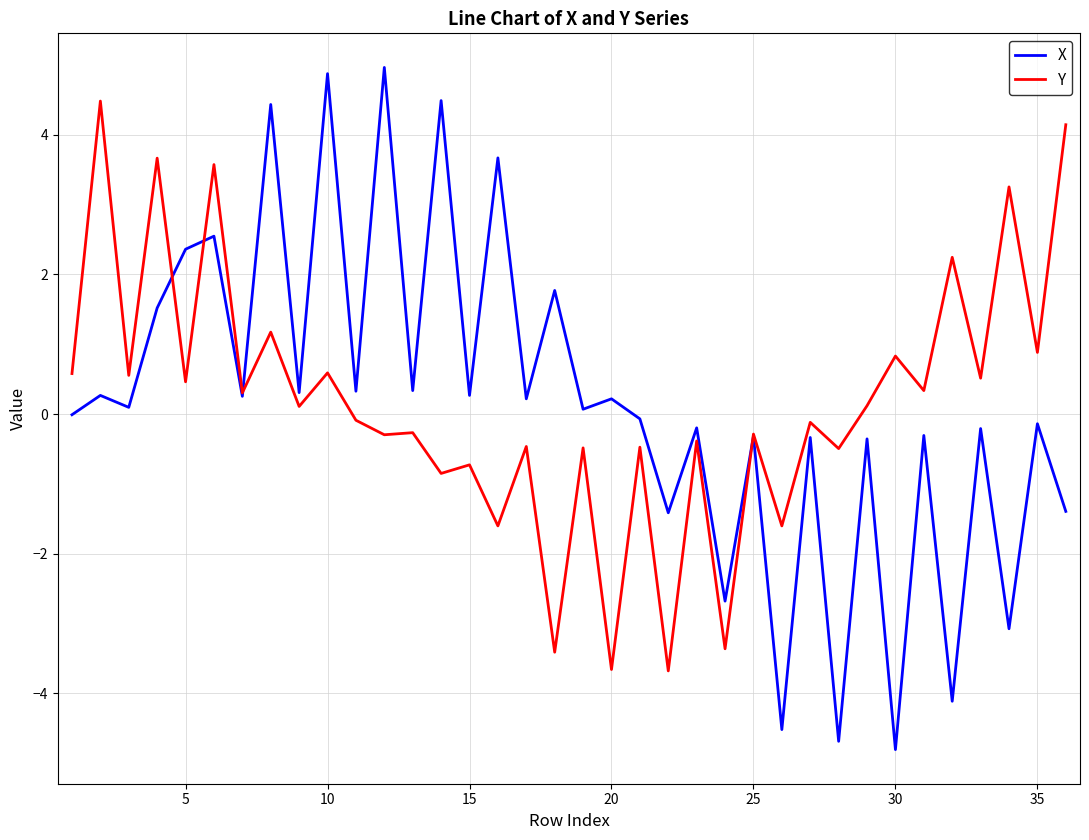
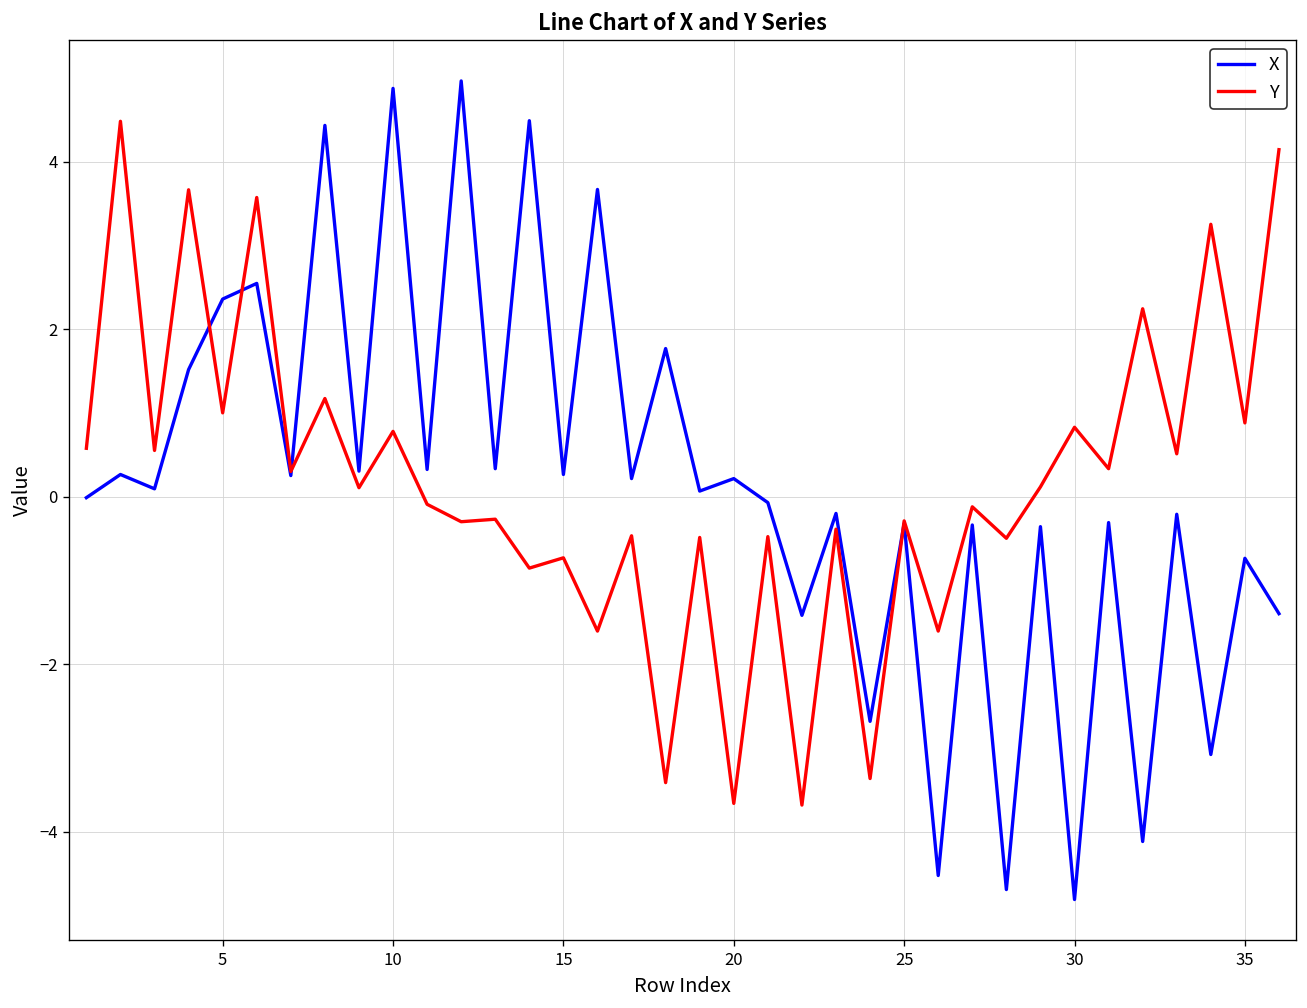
Y, 5: 0.5 -> 1.0
Y, 10: 0.6 -> 0.8
X, 35: -0.1 -> -0.7
